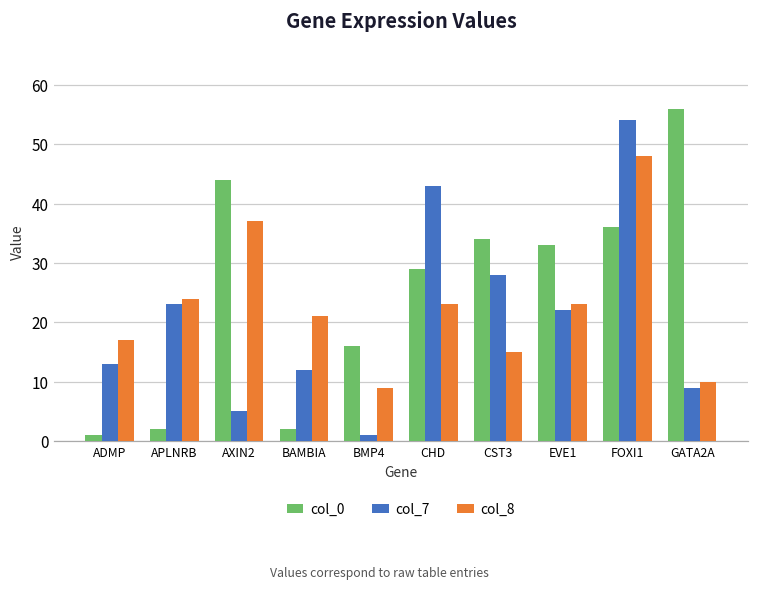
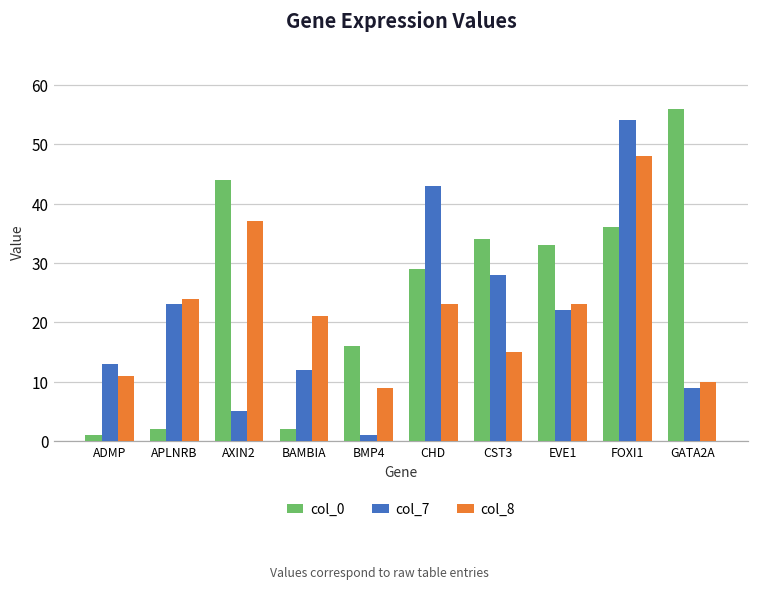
col_8, ADMP: 17 -> 11
